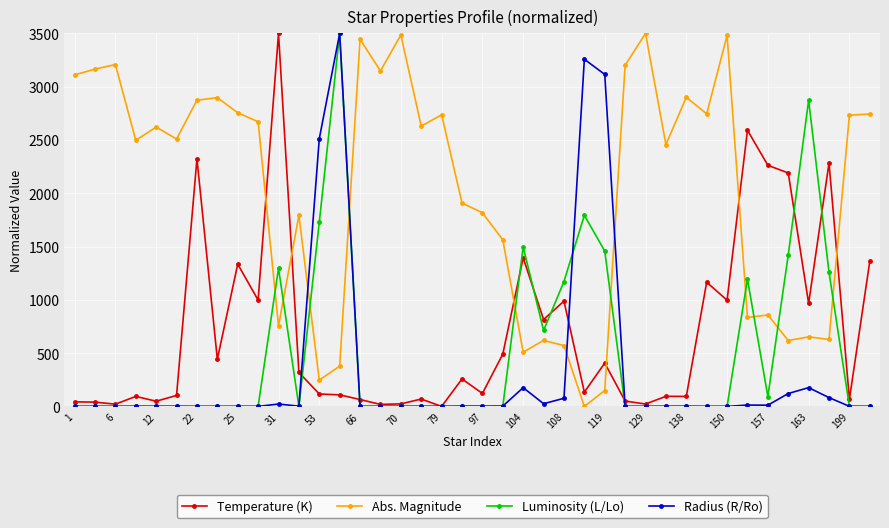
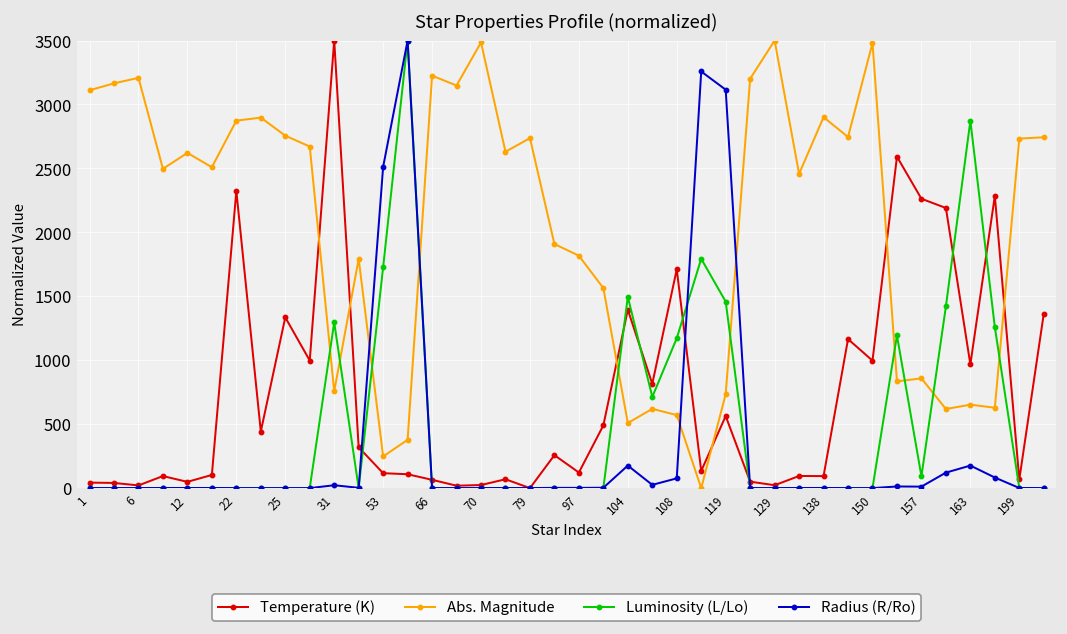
Abs. Magnitude, 66: 3440 -> 3230
Temperature (K), 108: 990 -> 1710
Temperature (K), 119: 410 -> 560
Abs. Magnitude, 119: 150 -> 740
